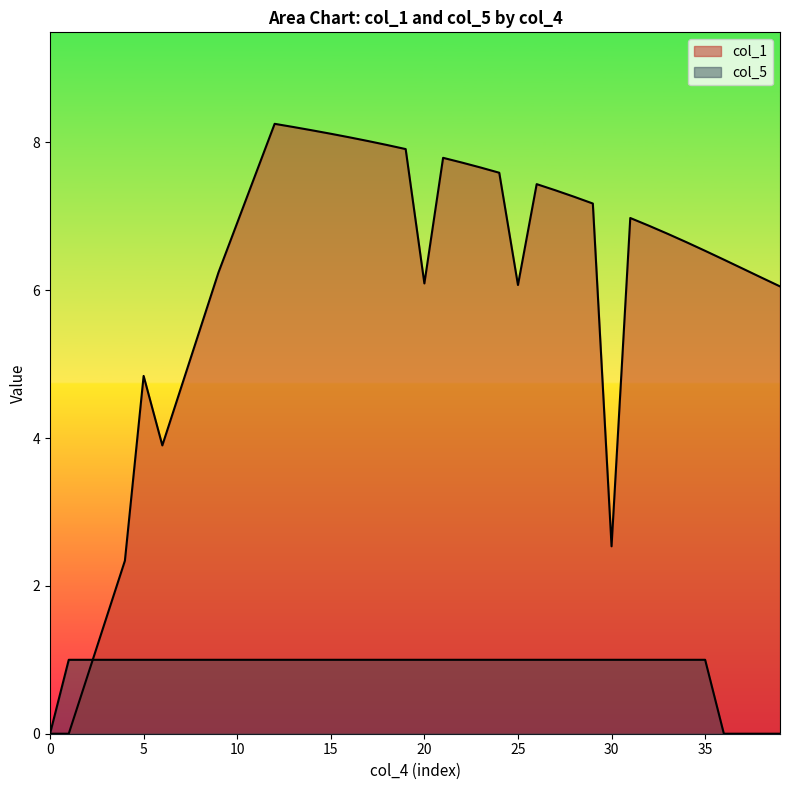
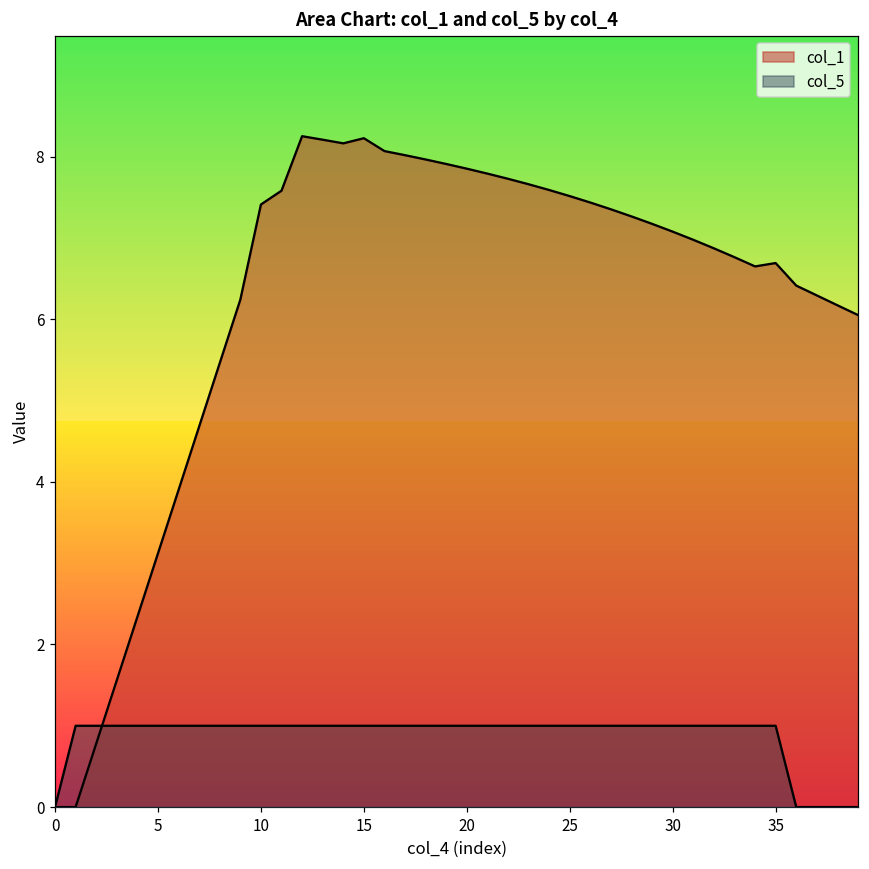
col_1, 5: 4.8 -> 3.1
col_1, 10: 6.9 -> 7.4
col_1, 15: 8.1 -> 8.2
col_1, 20: 6.1 -> 7.9
col_1, 25: 6.1 -> 7.5
col_1, 30: 2.5 -> 7.1
col_1, 35: 6.5 -> 6.7
